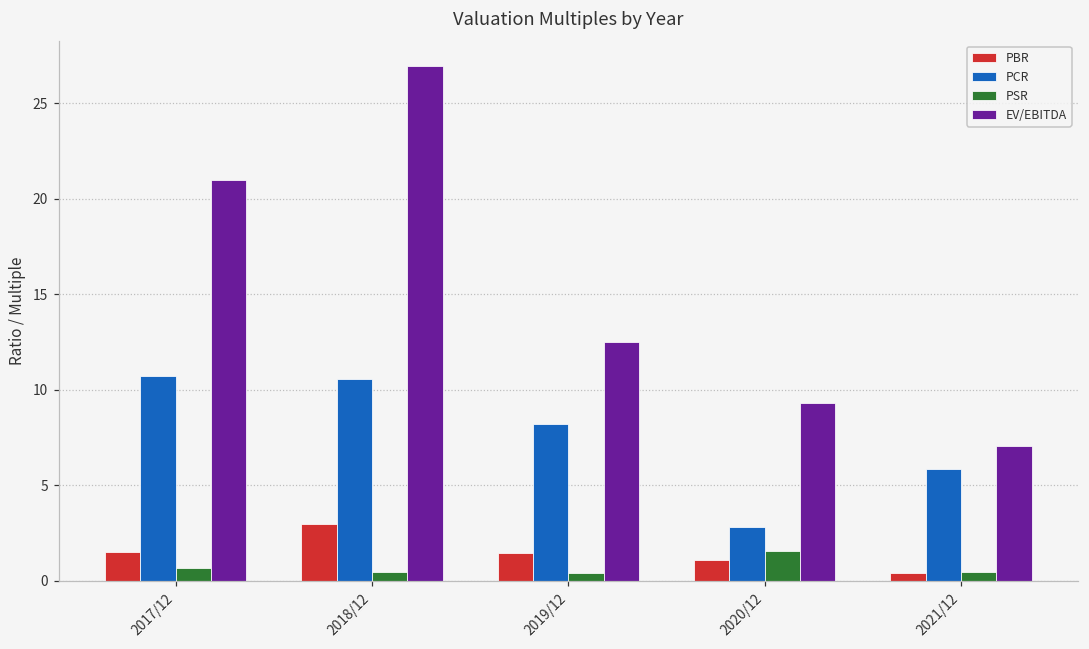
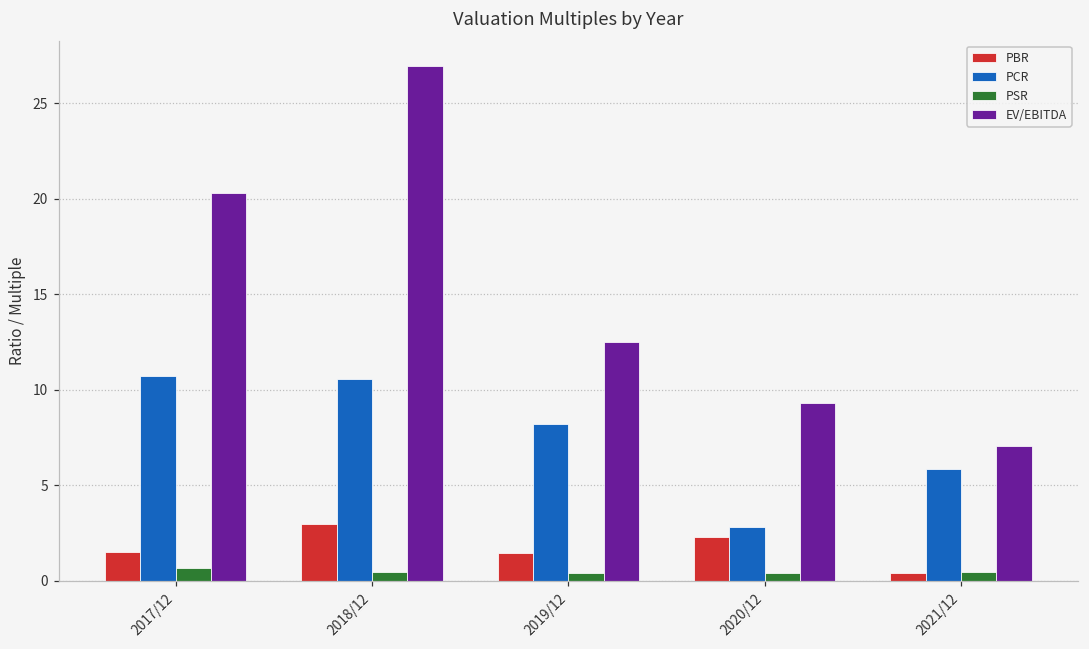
EV/EBITDA, 2017/12: 21.0 -> 20.3
PBR, 2020/12: 1.1 -> 2.3
PSR, 2020/12: 1.6 -> 0.4
